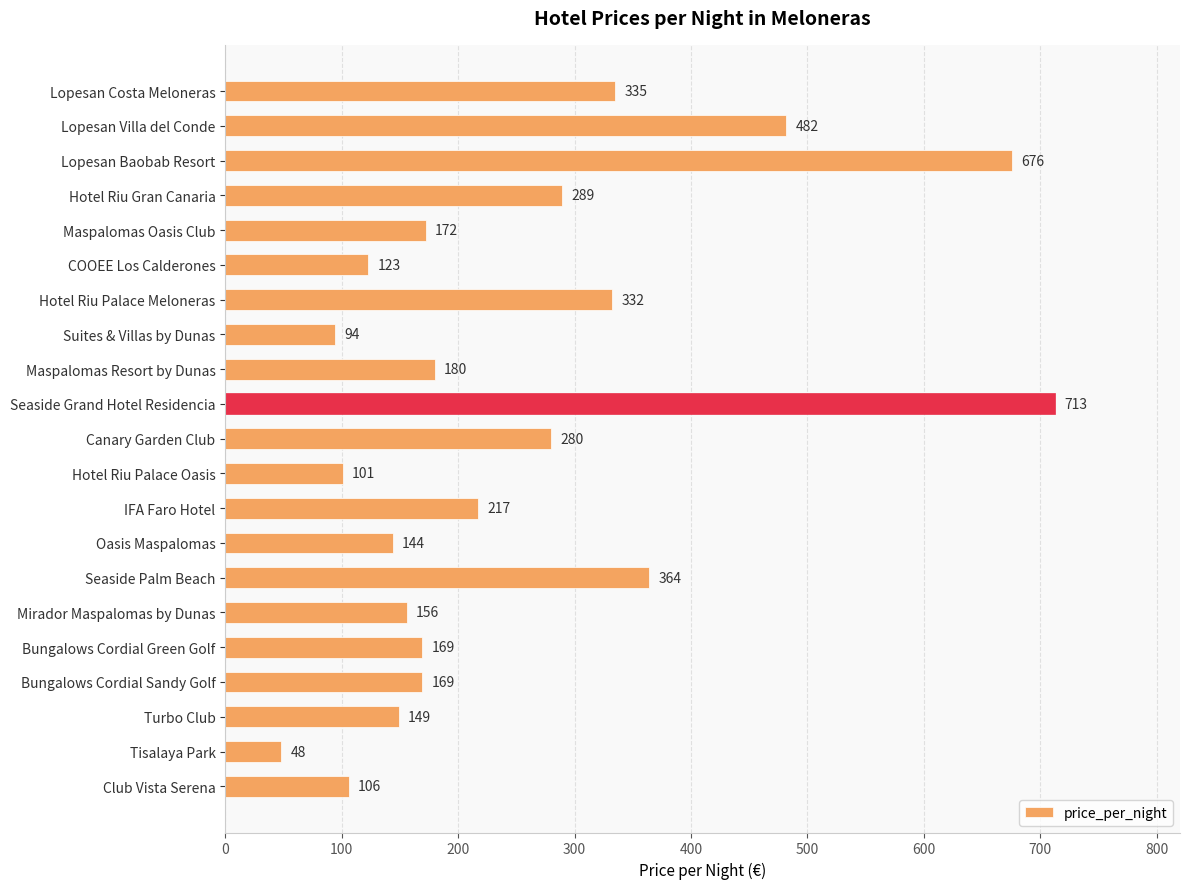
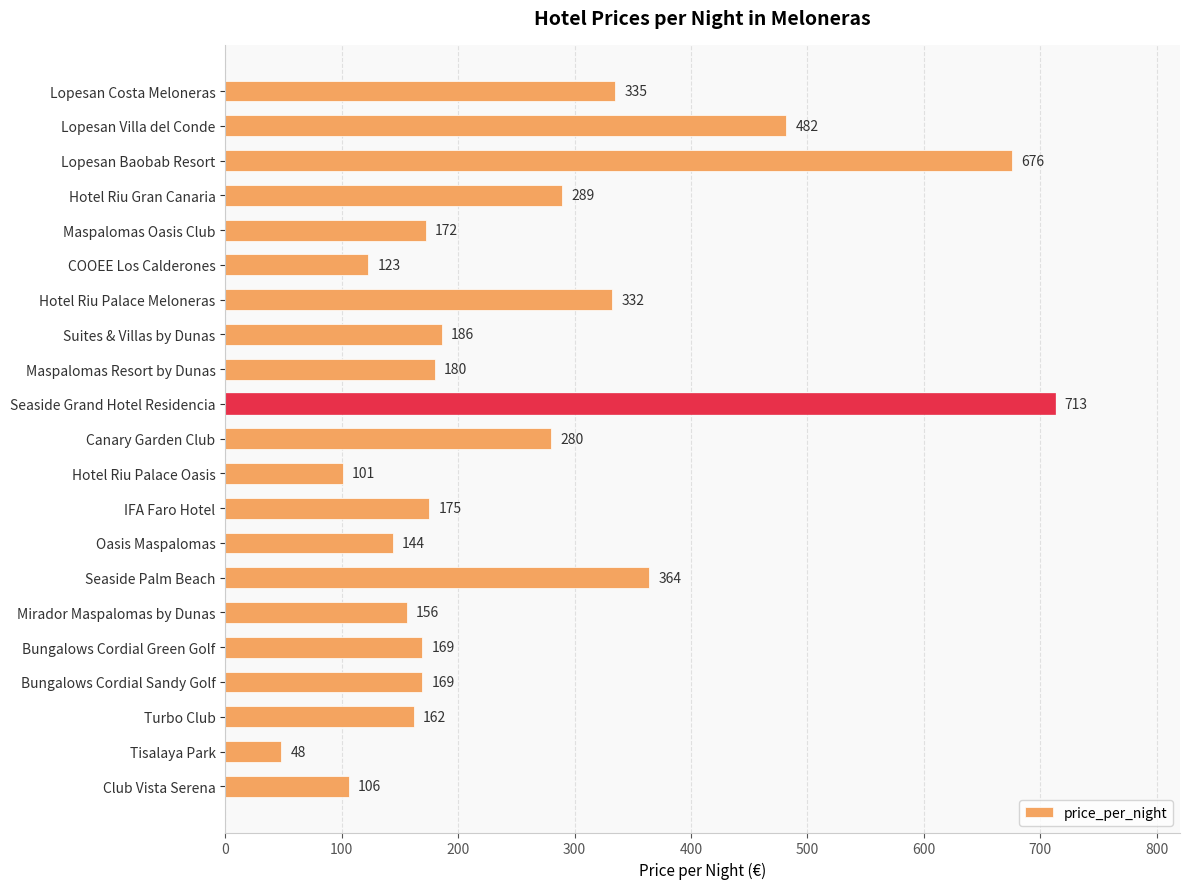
Suites & Villas by Dunas: 94 -> 186
IFA Faro Hotel: 217 -> 175
Turbo Club: 149 -> 162
